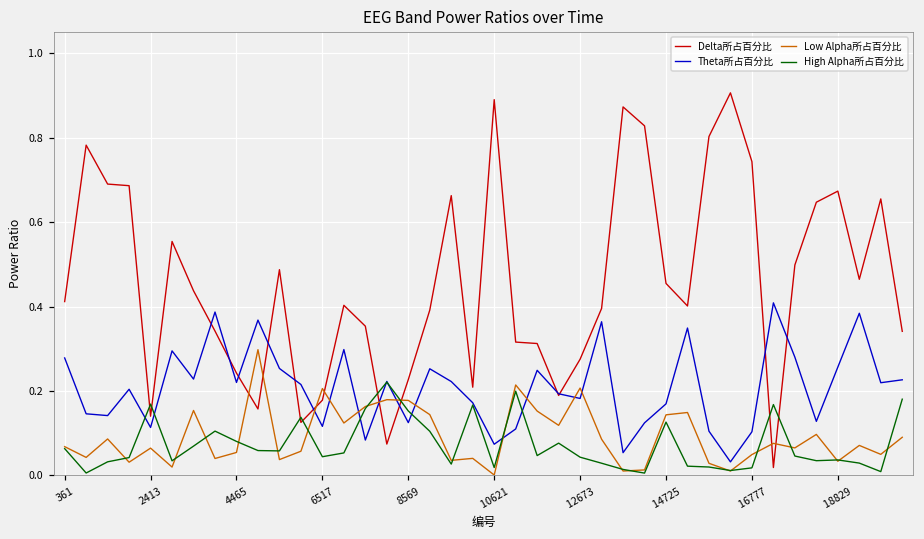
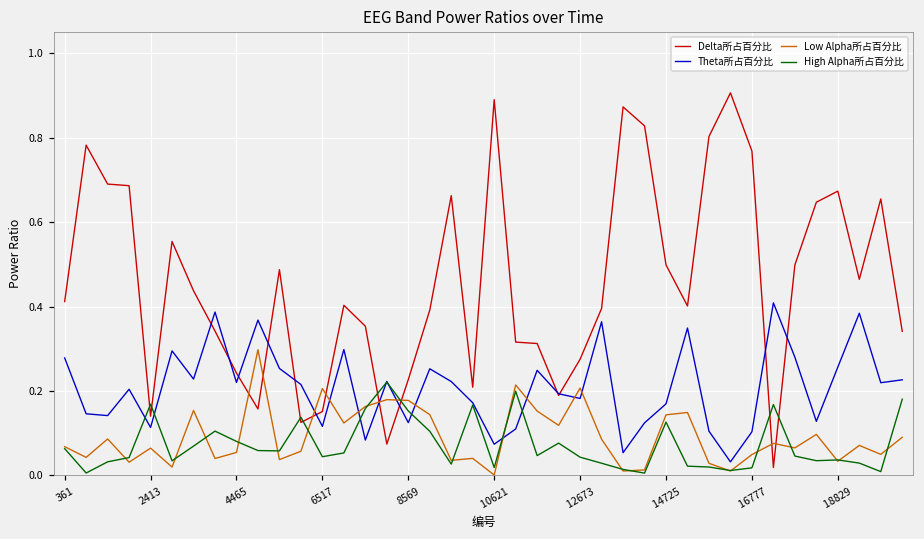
Delta所占百分比, 6517: 0.18 -> 0.15
Delta所占百分比, 14725: 0.45 -> 0.50
Delta所占百分比, 16777: 0.74 -> 0.77
